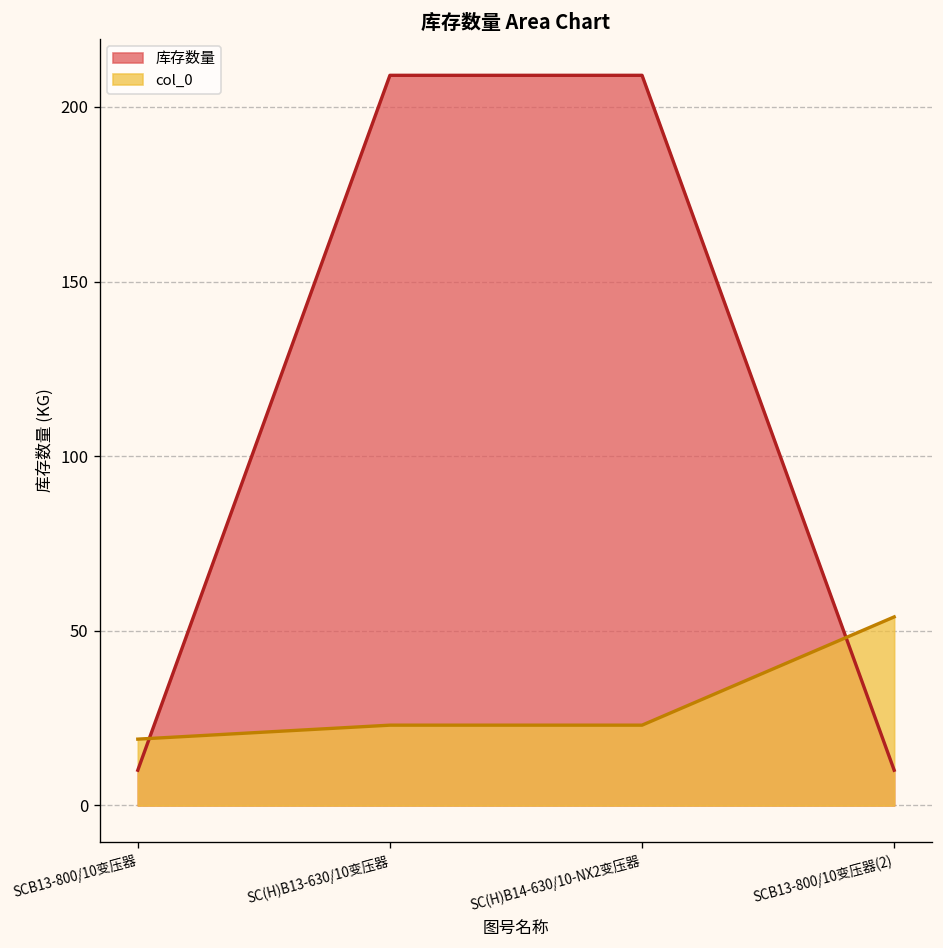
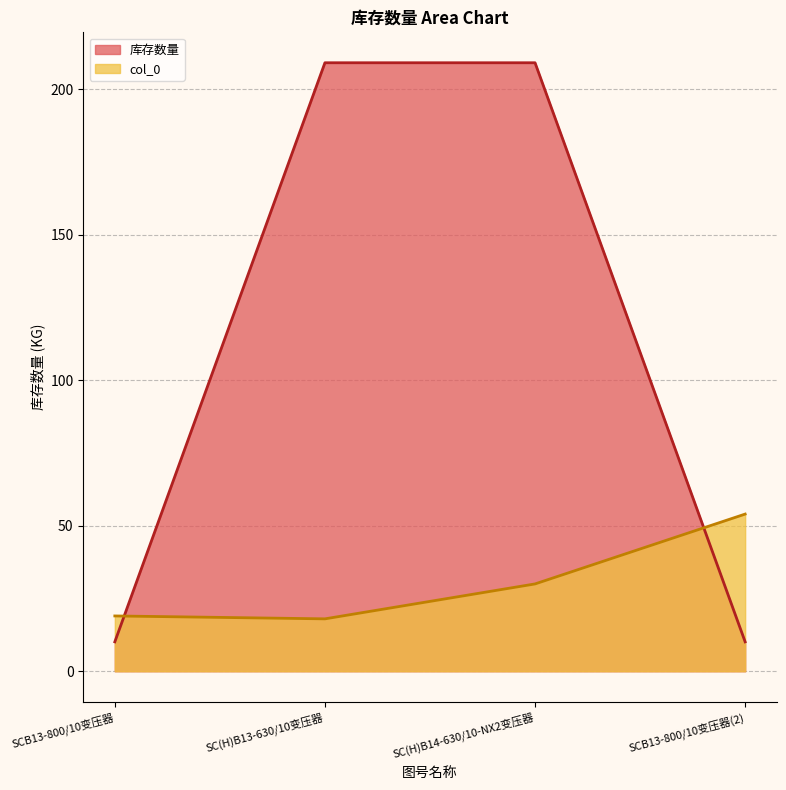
col_0, SC(H)B13-630/10变压器: 23 -> 18
col_0, SC(H)B14-630/10-NX2变压器: 23 -> 30
